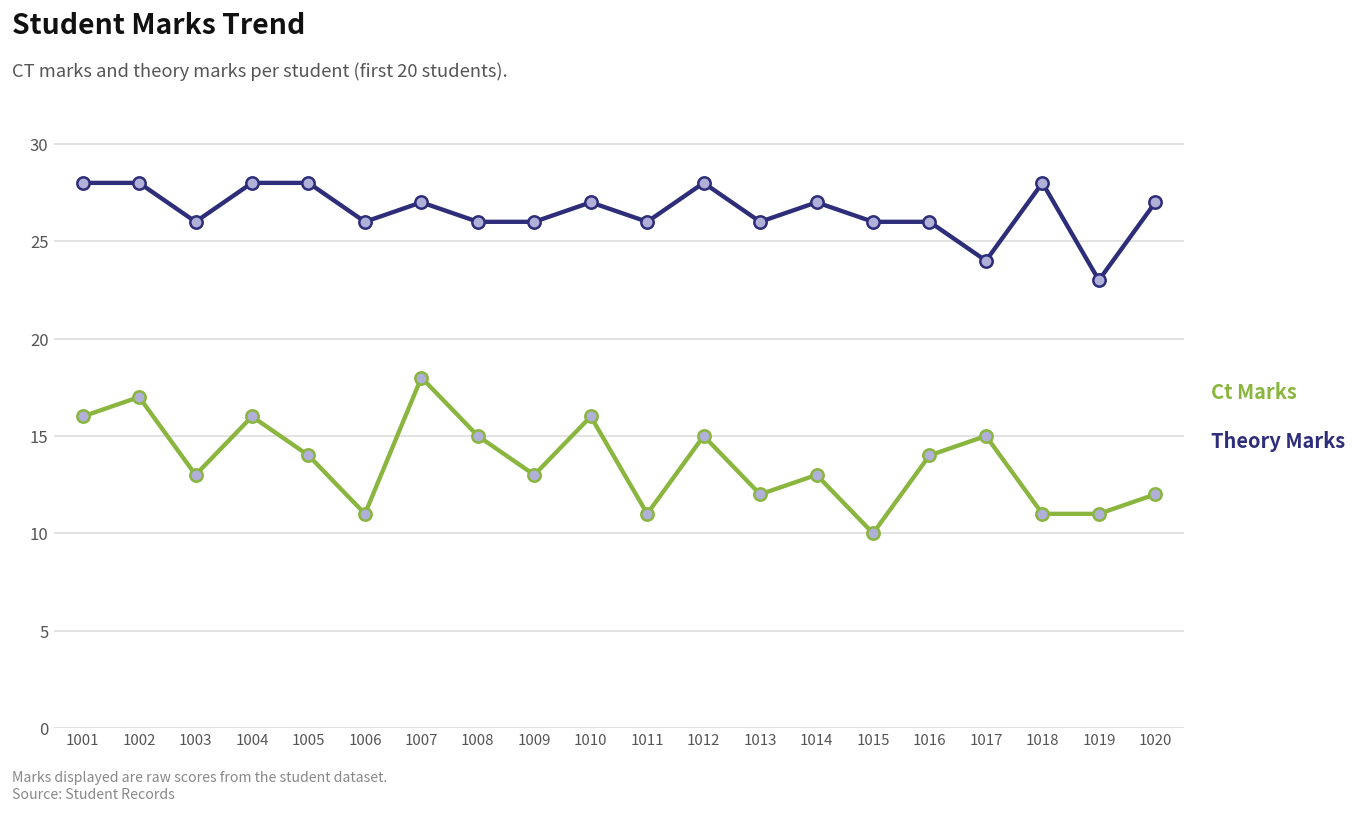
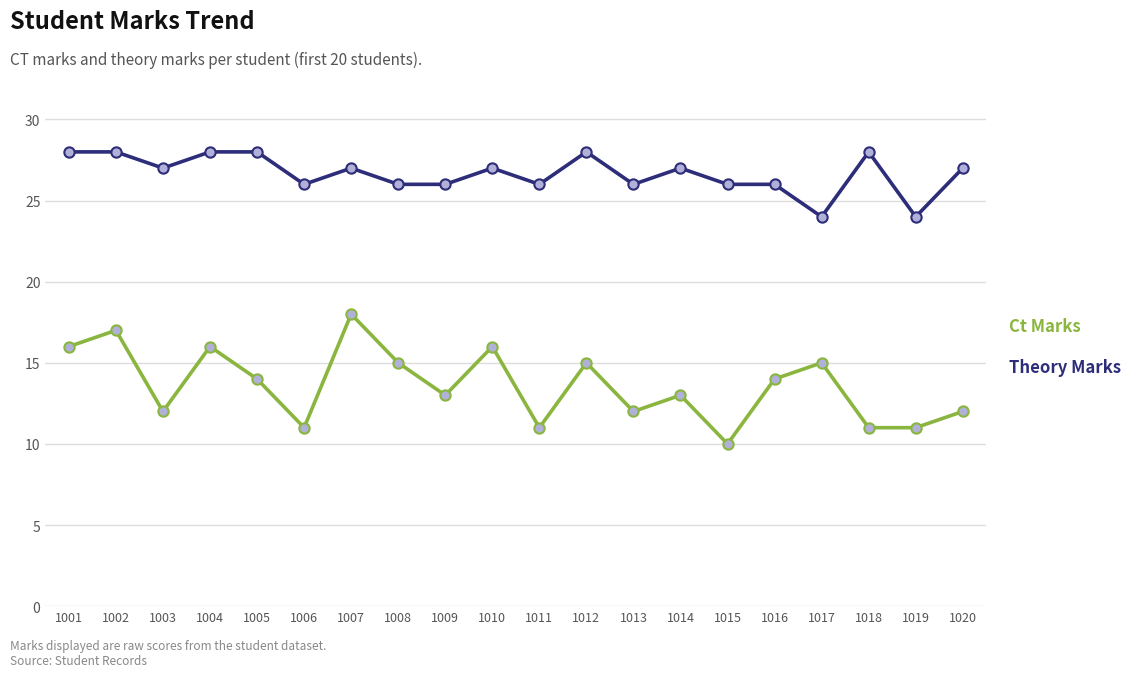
Ct Marks, 1003: 13 -> 12
Theory Marks, 1003: 26 -> 27
Theory Marks, 1019: 23 -> 24
